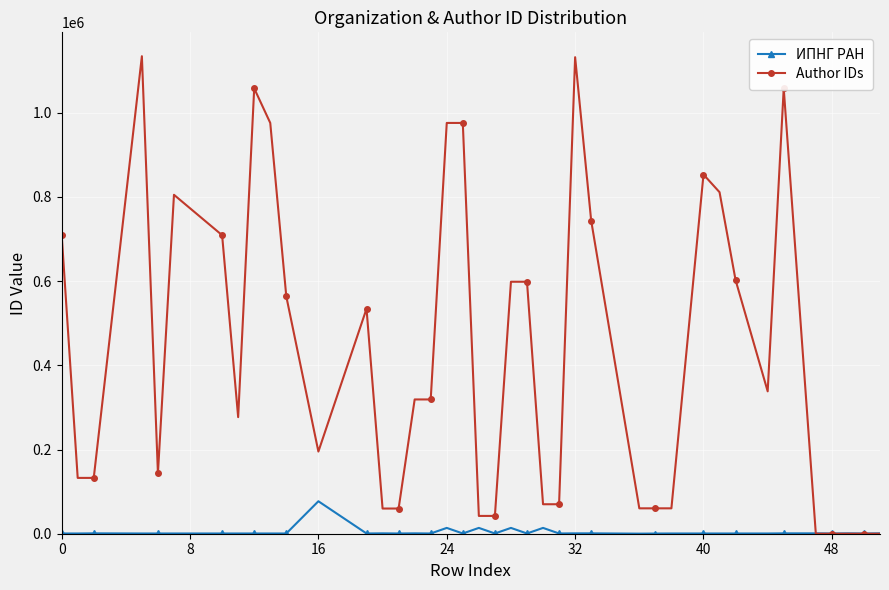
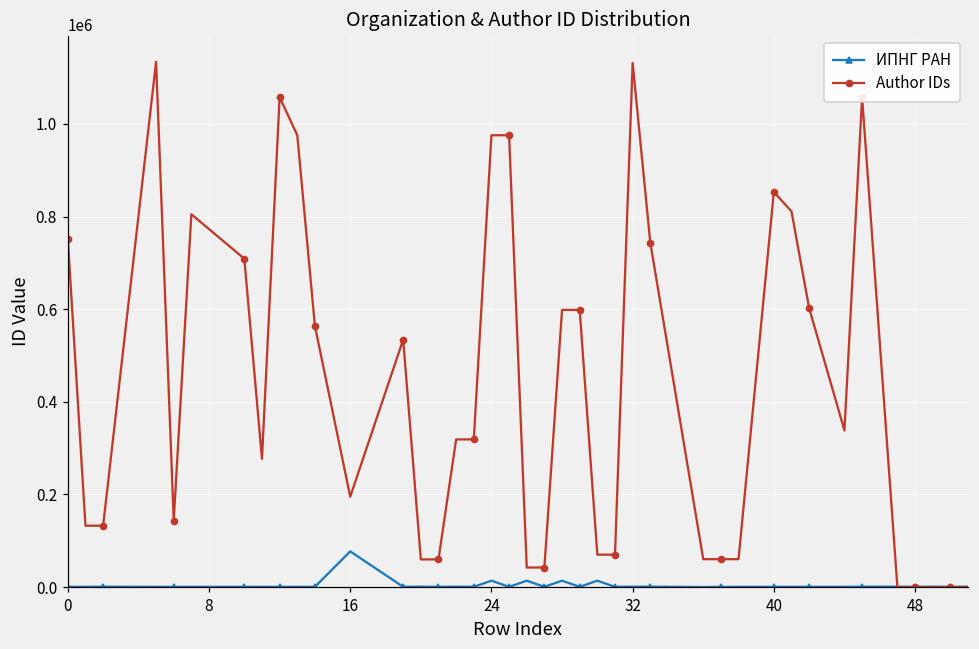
Author IDs, 0: 710000 -> 750000
